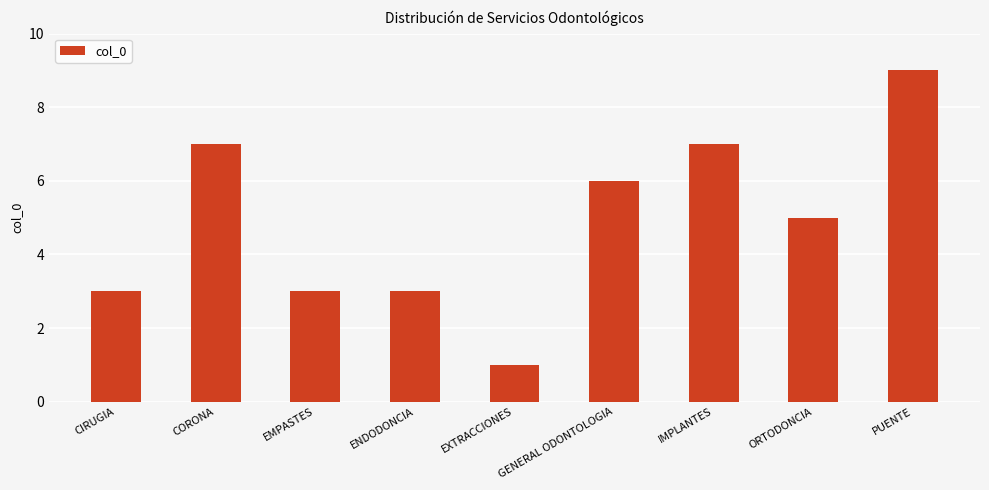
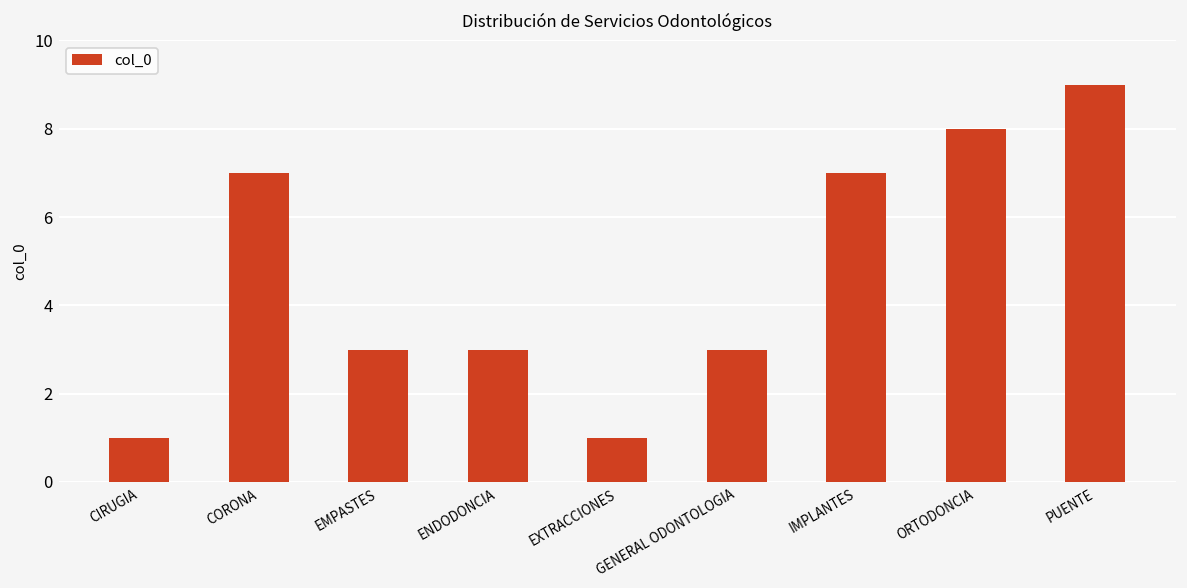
CIRUGIA: 3 -> 1
GENERAL ODONTOLOGIA: 6 -> 3
ORTODONCIA: 5 -> 8
